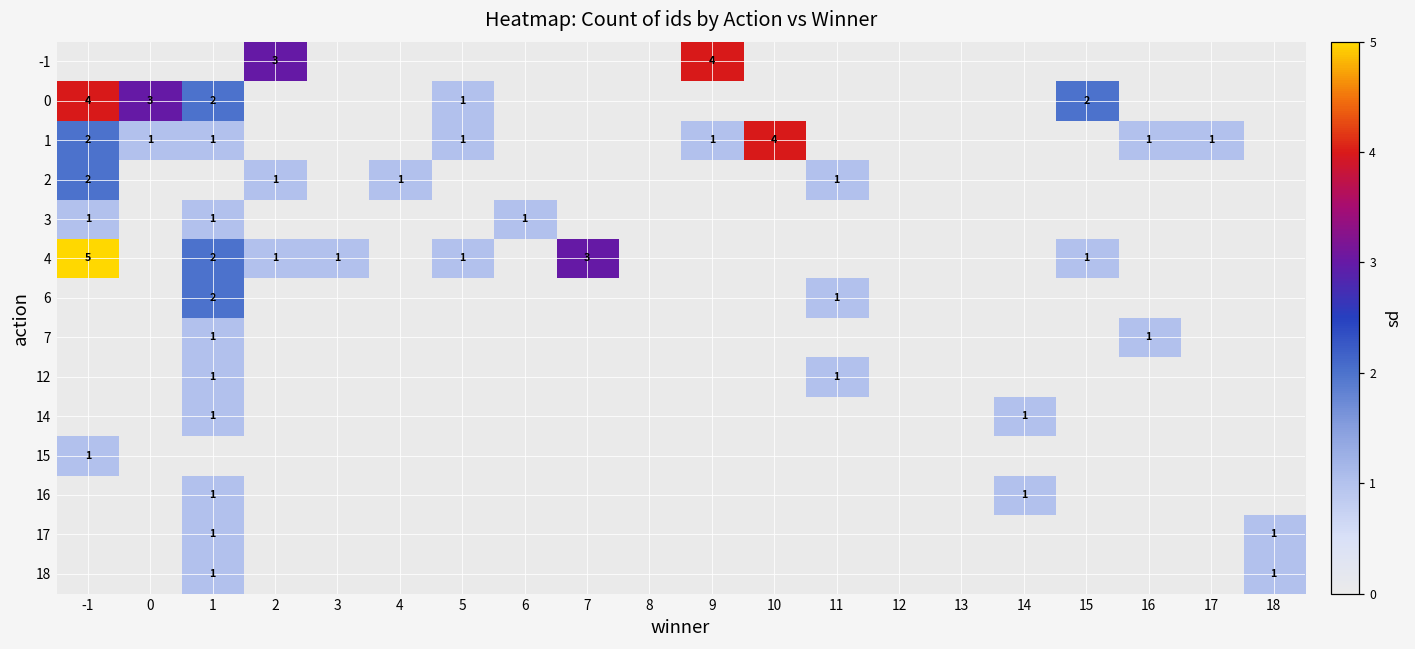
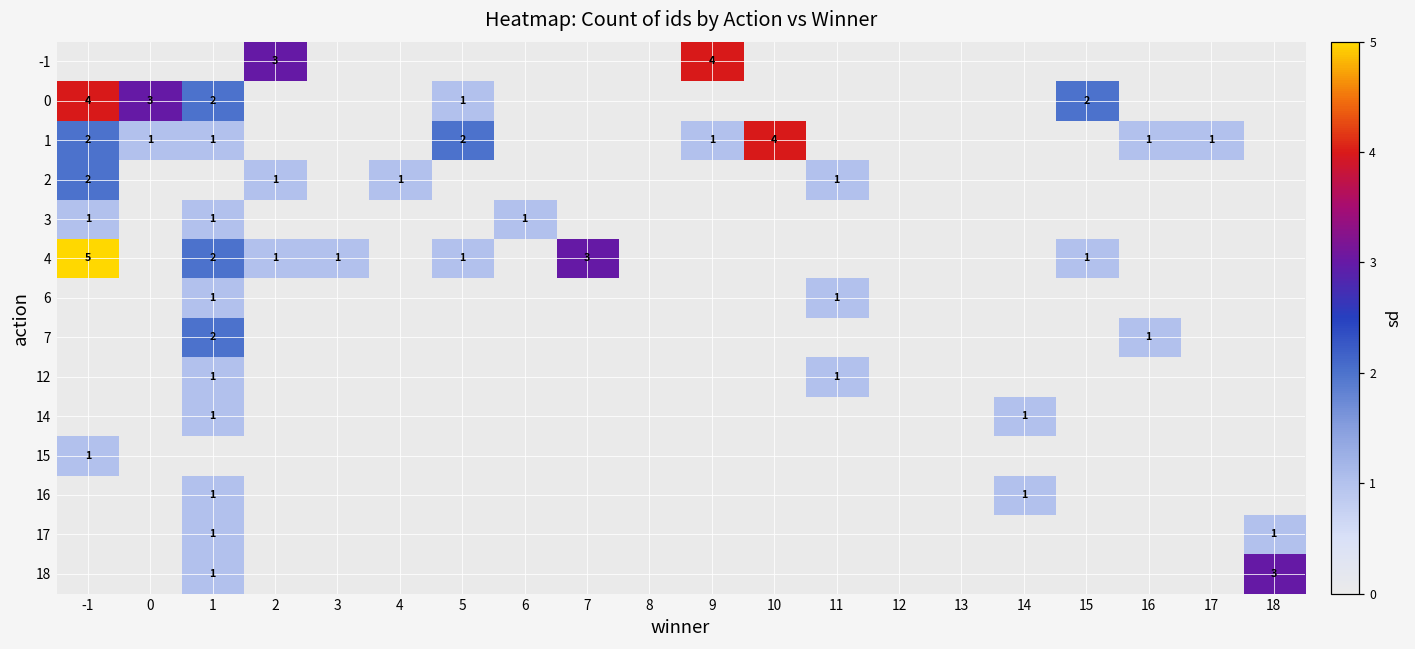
1, 5: 1 -> 2
6, 1: 2 -> 1
7, 1: 1 -> 2
18, 18: 1 -> 3
